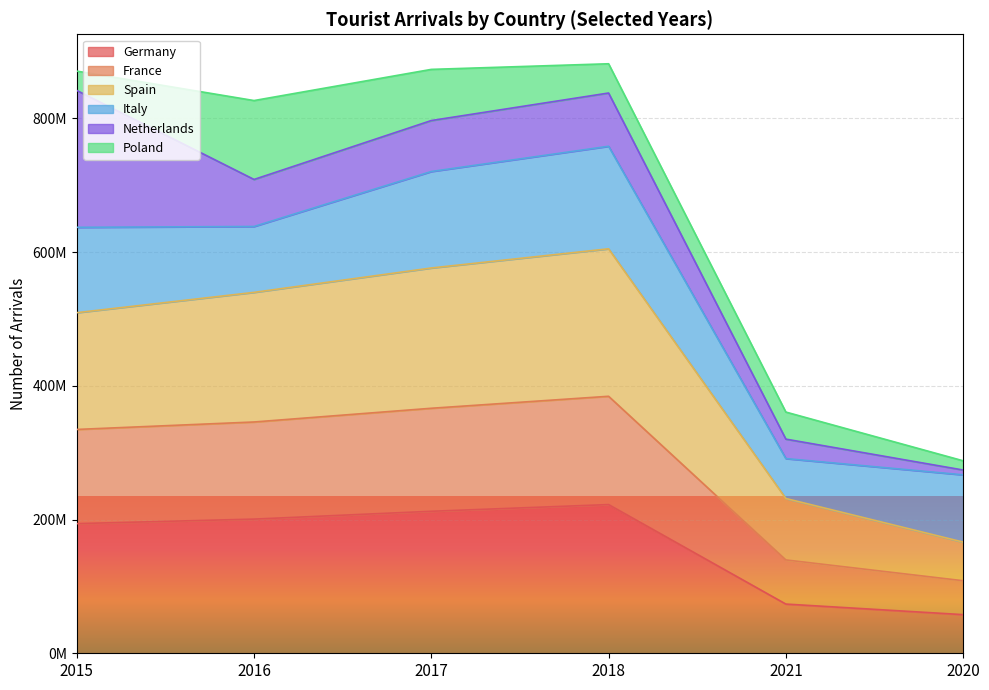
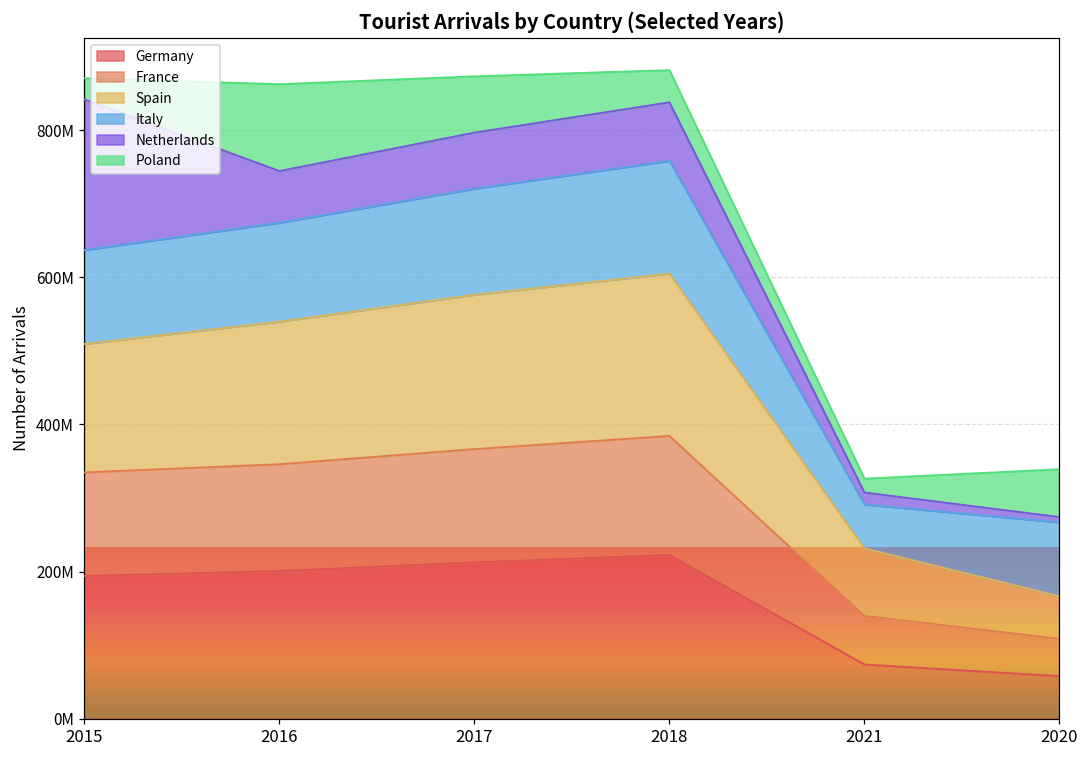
Italy, 2016: 100000000 -> 130000000
Netherlands, 2021: 30000000 -> 20000000
Poland, 2021: 40000000 -> 20000000
Poland, 2020: 10000000 -> 60000000
